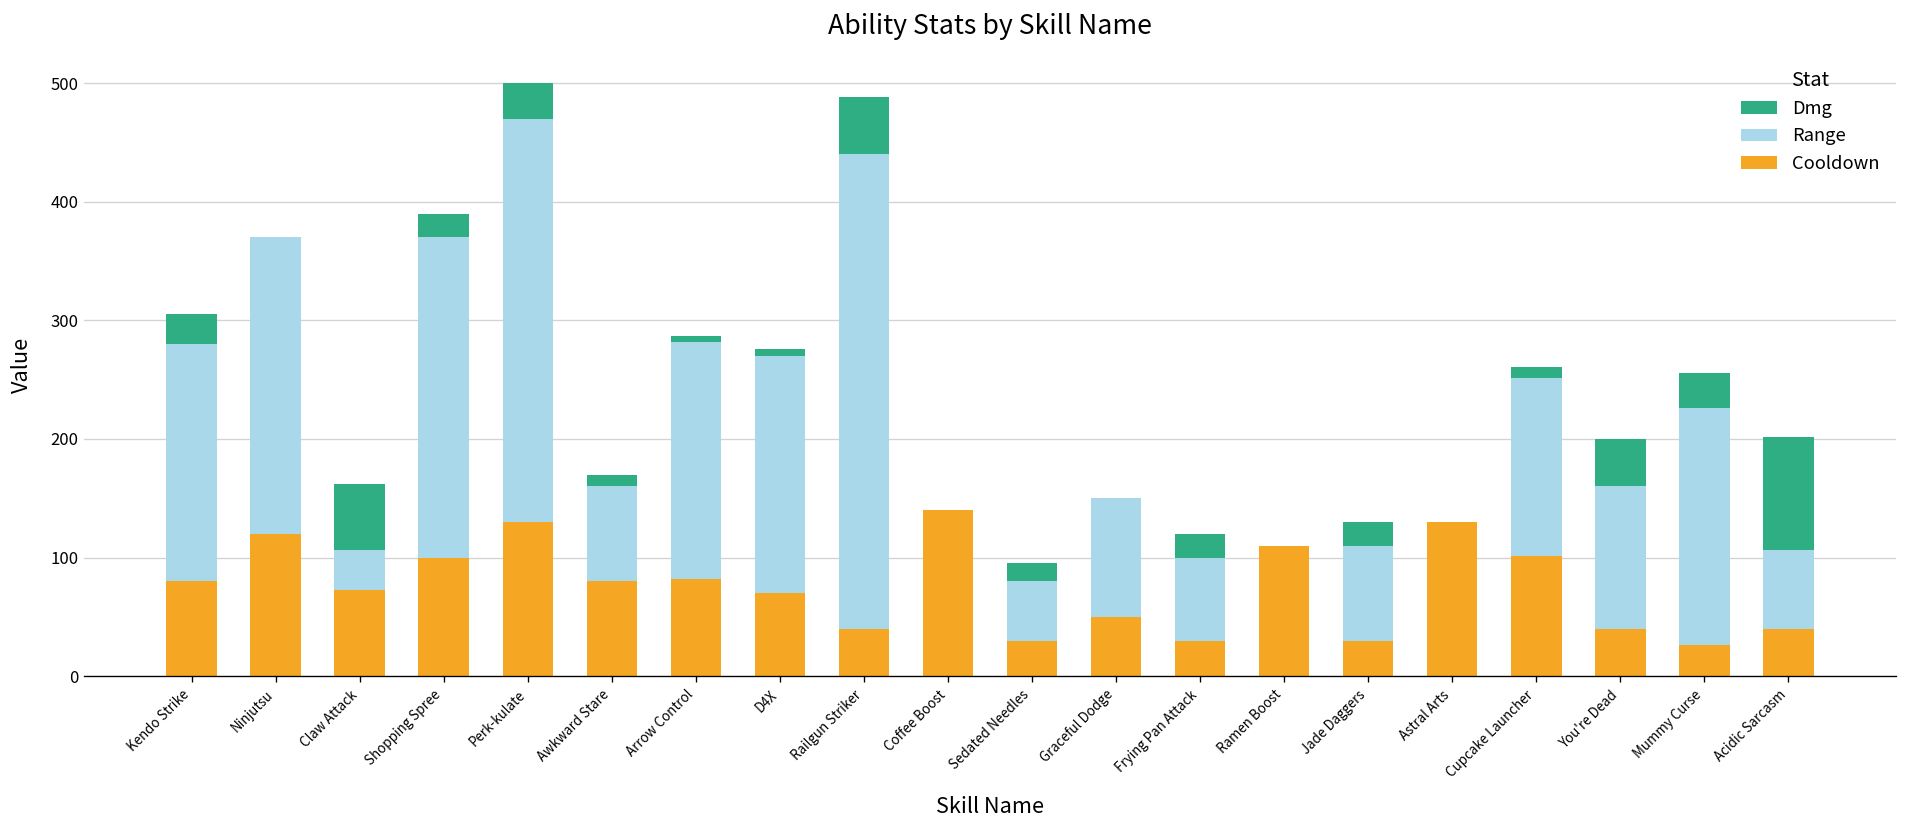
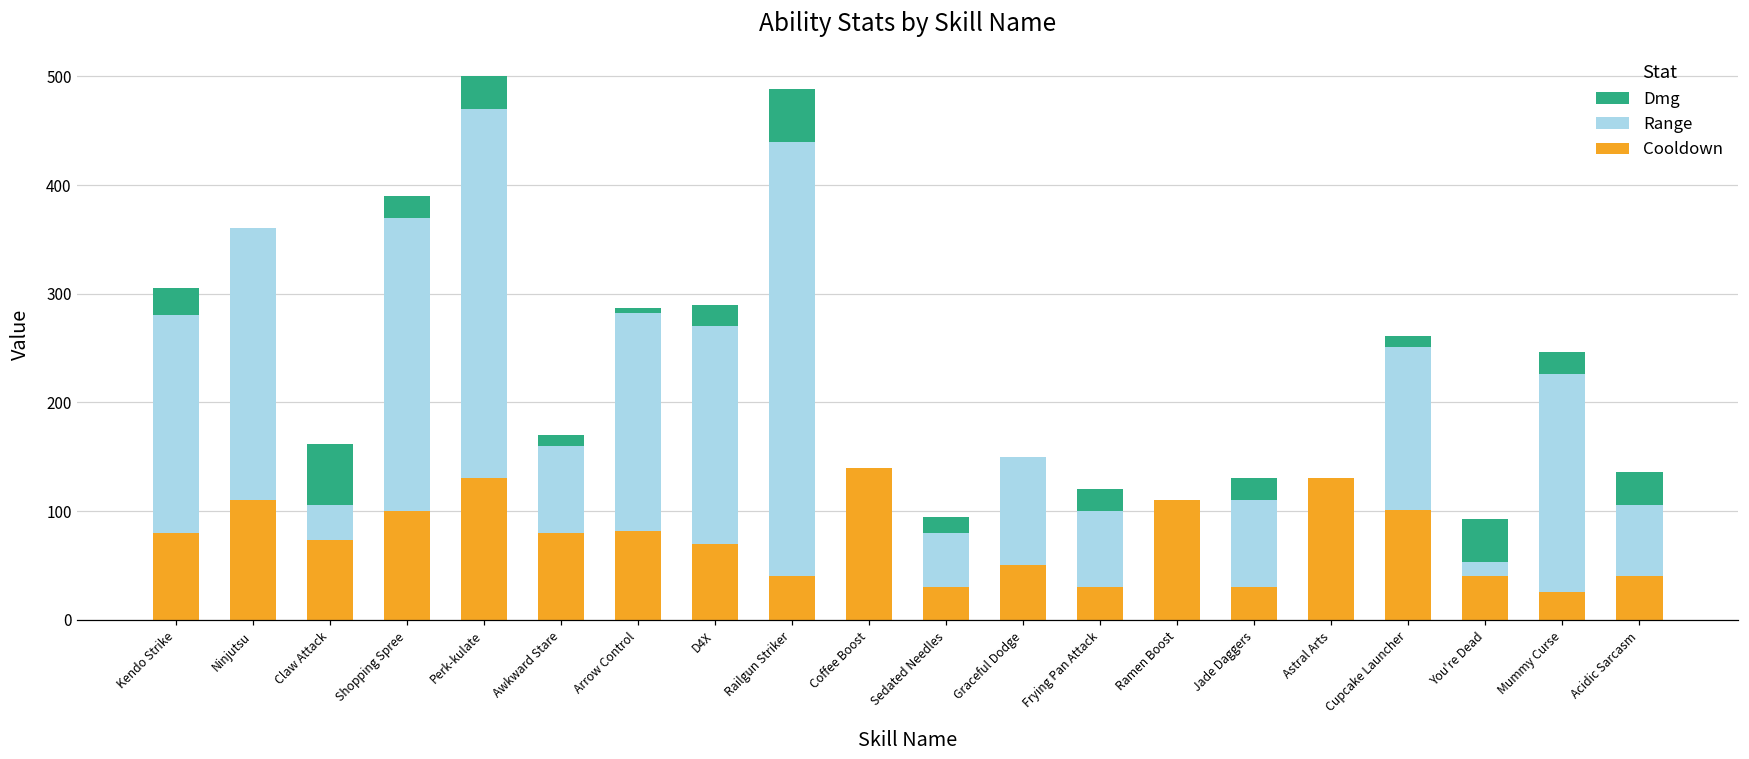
Cooldown, Ninjutsu: 120 -> 110
Dmg, D4X: 10 -> 20
Range, You're Dead: 120 -> 10
Dmg, Mummy Curse: 30 -> 20
Dmg, Acidic Sarcasm: 100 -> 30
